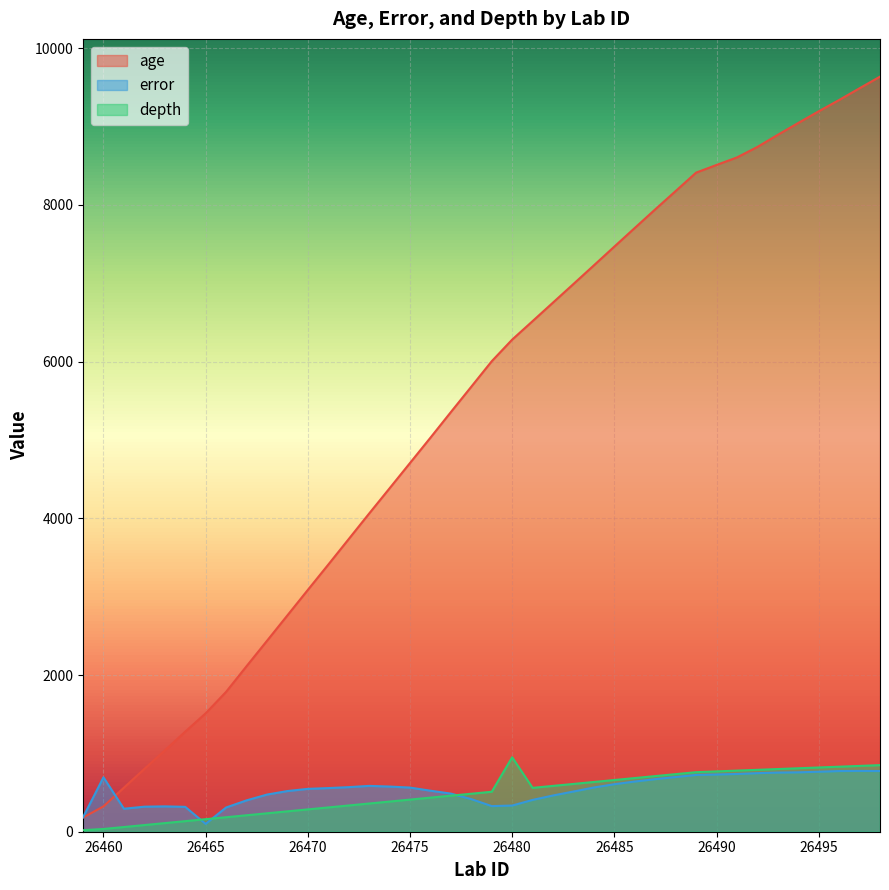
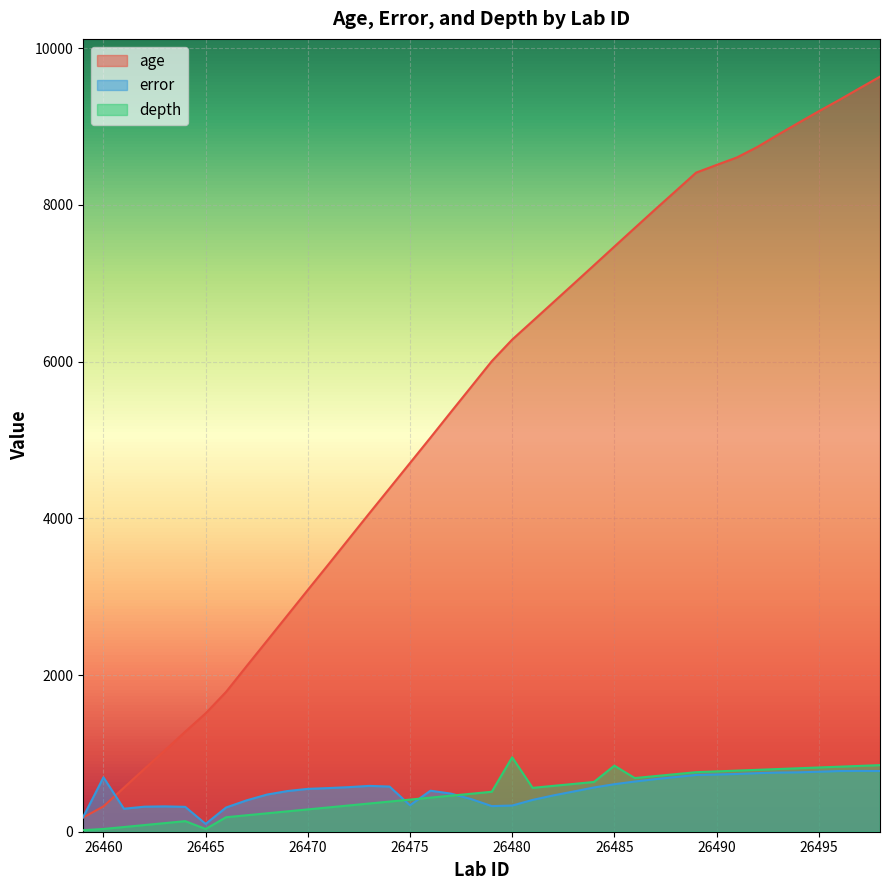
depth, 26465: 200 -> 0
error, 26475: 600 -> 300
depth, 26485: 700 -> 800
